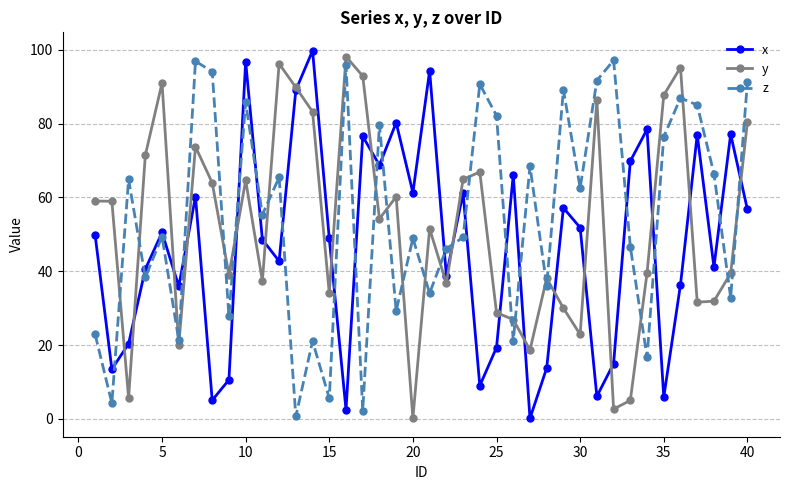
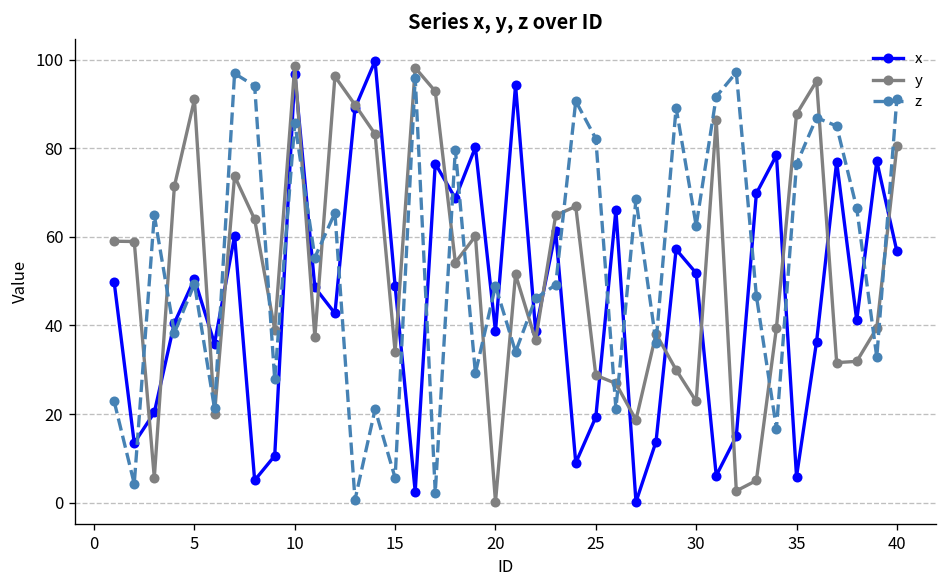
y, 10: 65 -> 99
x, 20: 61 -> 39
